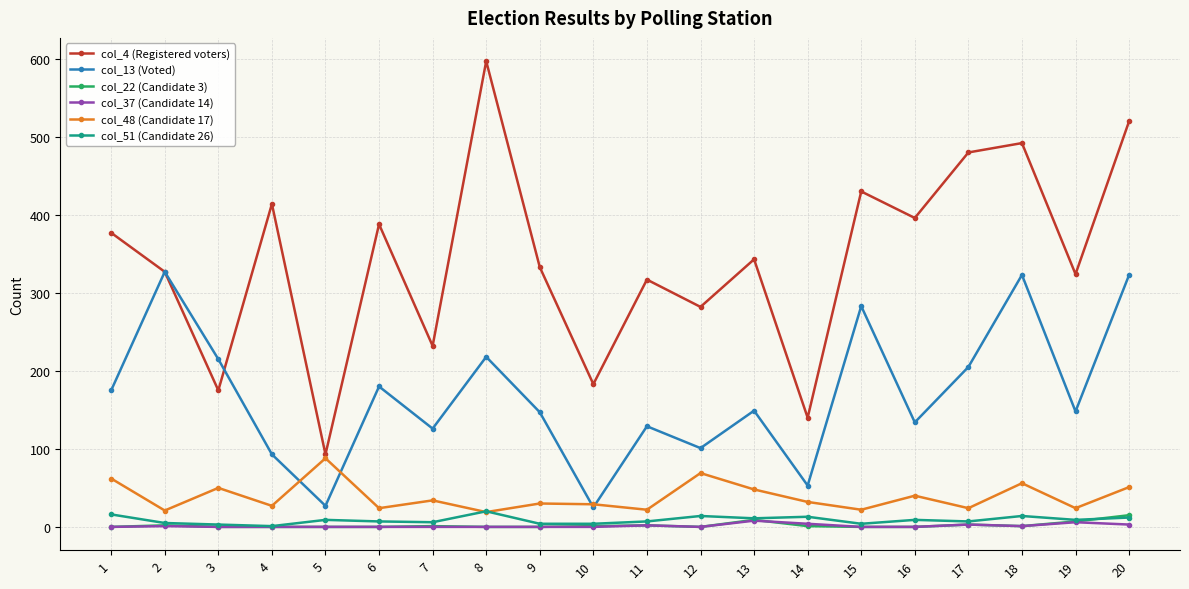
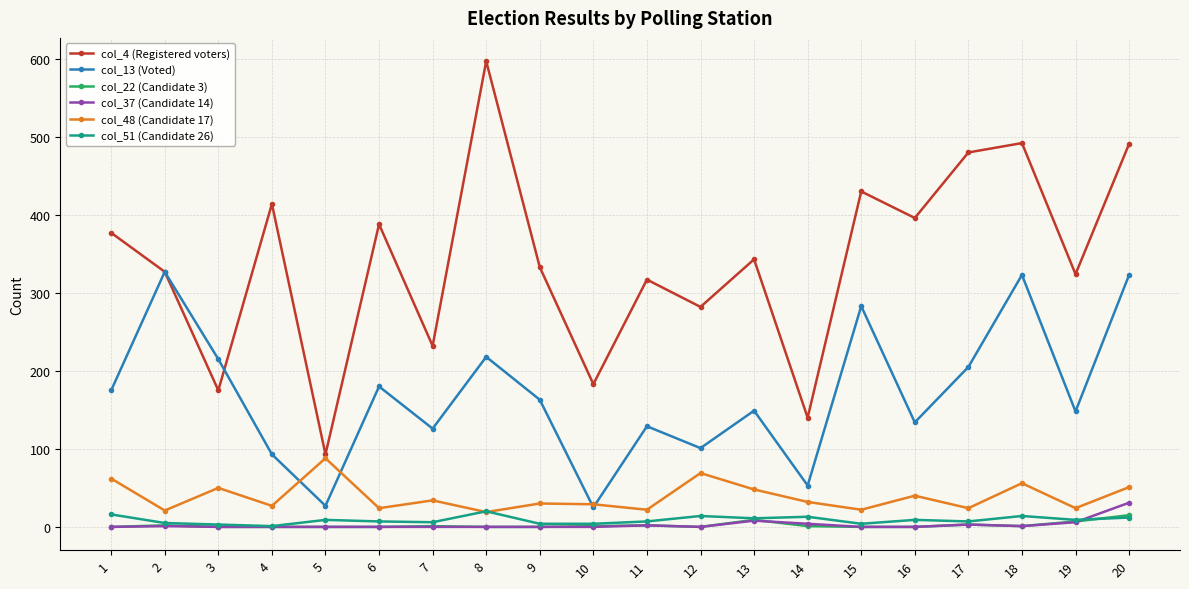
col_13 (Voted), 9: 150 -> 160
col_4 (Registered voters), 20: 520 -> 490
col_37 (Candidate 14), 20: 0 -> 30
